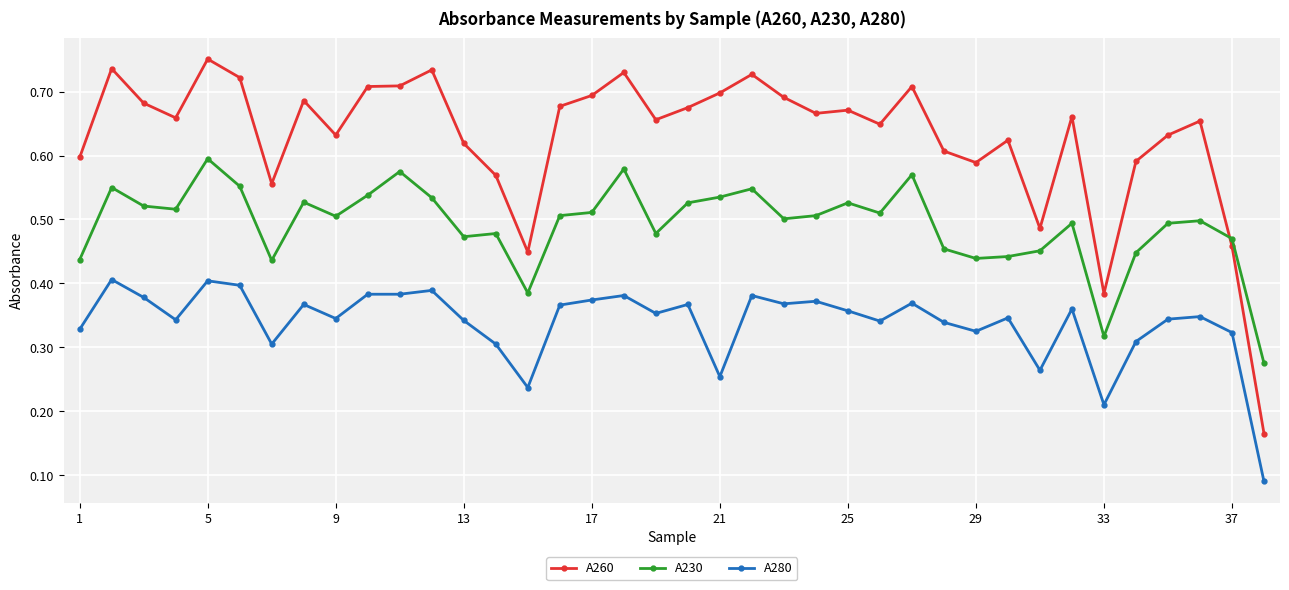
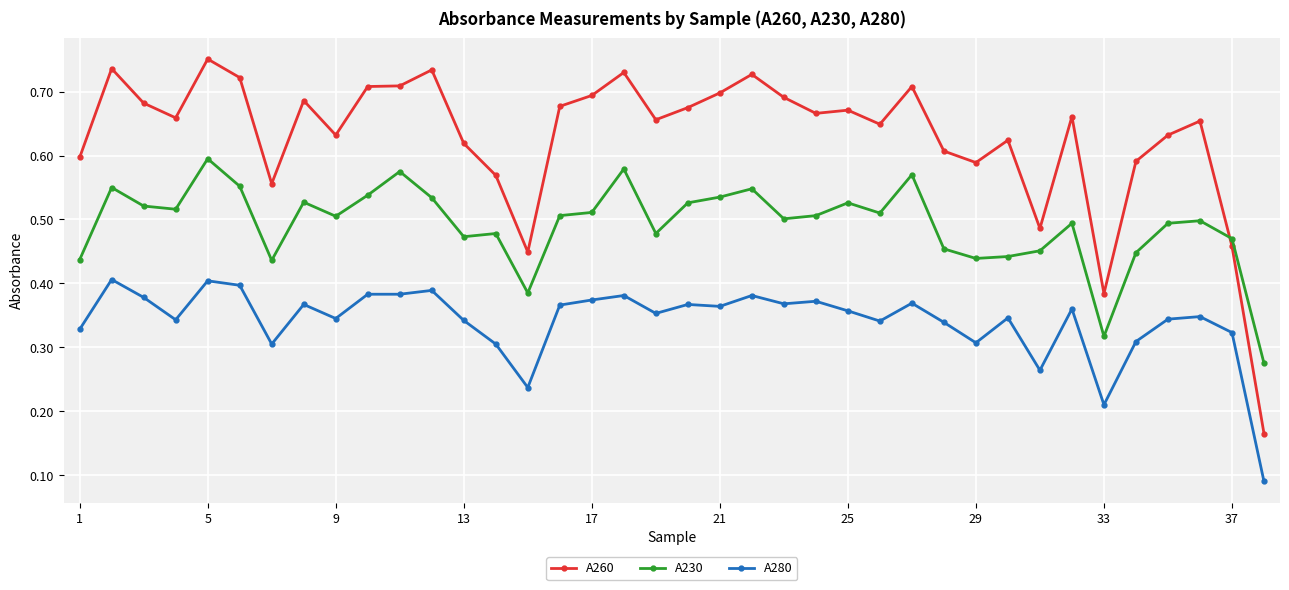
A280, 21: 0.25 -> 0.36
A280, 29: 0.33 -> 0.31
